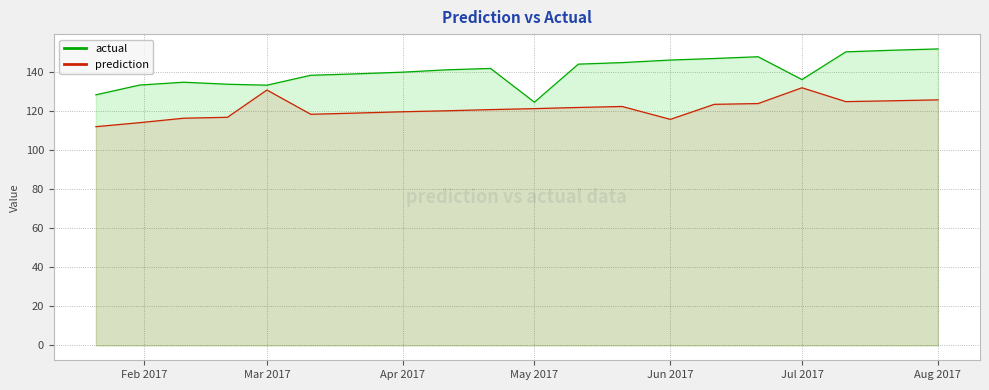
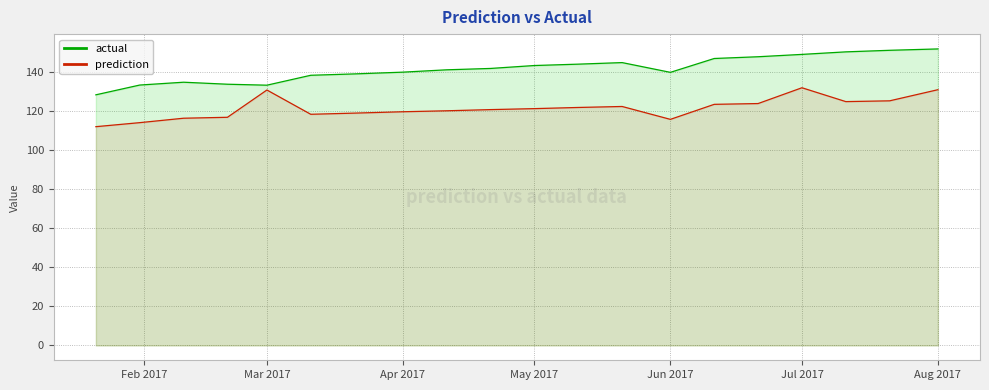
actual, May 2017: 125 -> 144
actual, Jun 2017: 146 -> 140
actual, Jul 2017: 136 -> 149
prediction, Aug 2017: 126 -> 131
